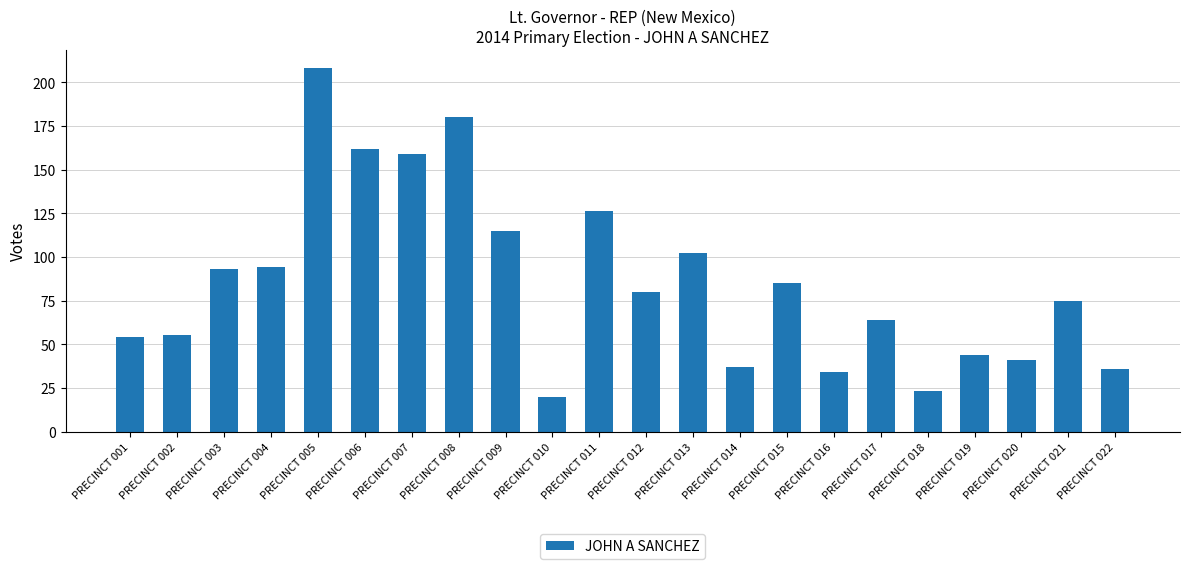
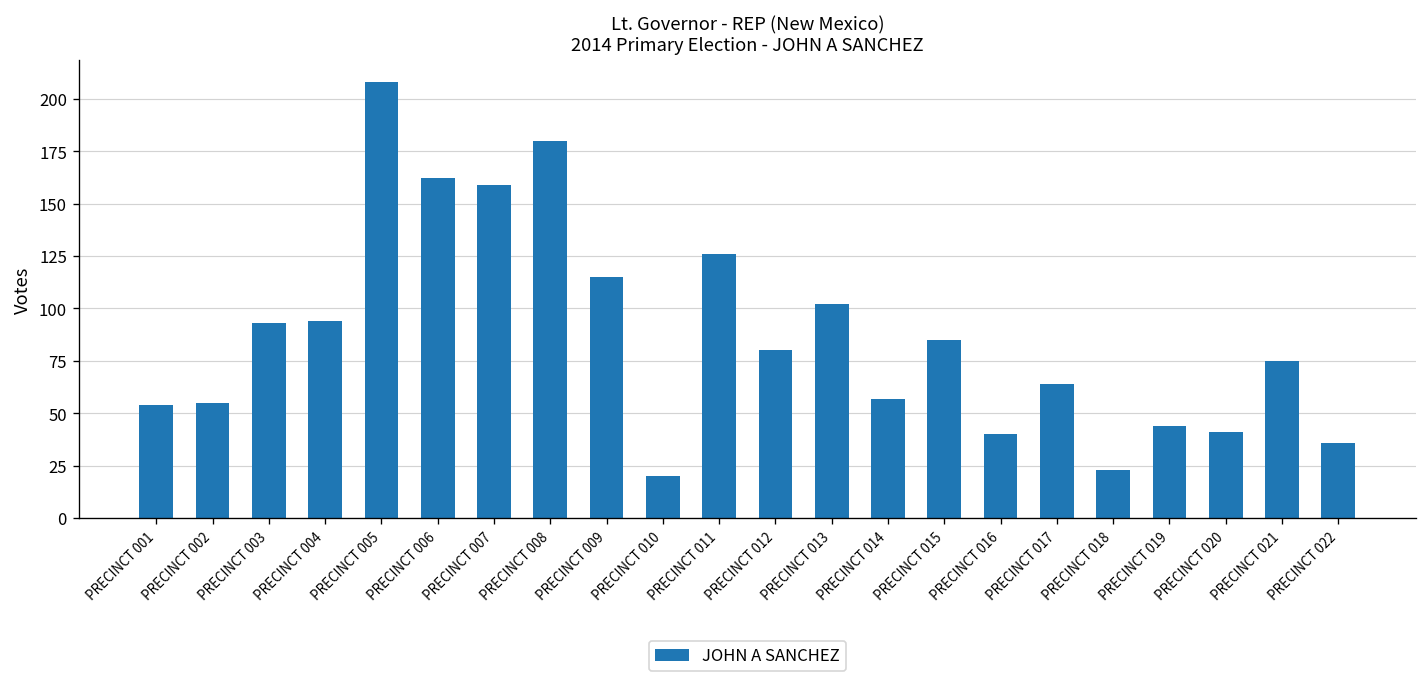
PRECINCT 014: 37 -> 57
PRECINCT 016: 34 -> 40
